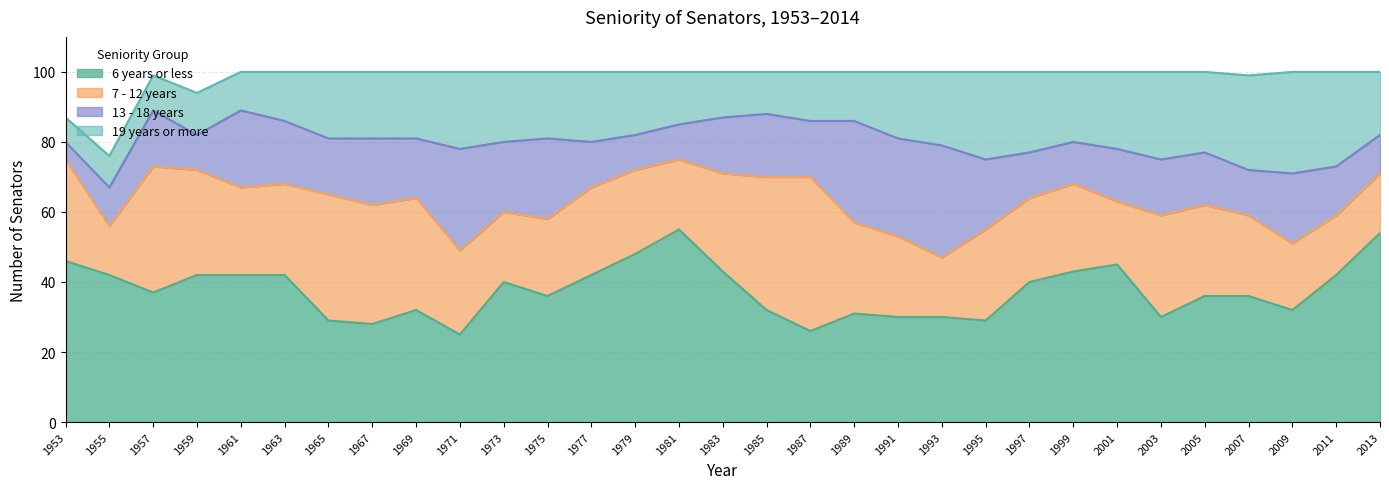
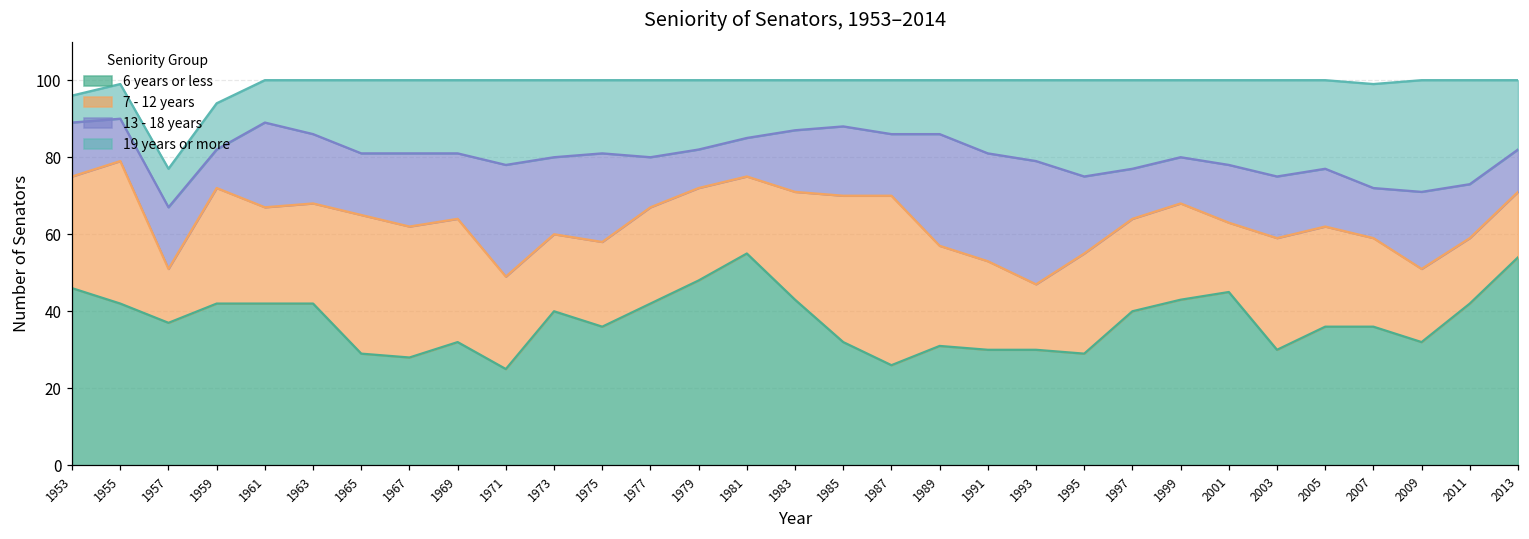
13 - 18 years, 1953: 5 -> 14
7 - 12 years, 1955: 14 -> 37
7 - 12 years, 1957: 36 -> 14
